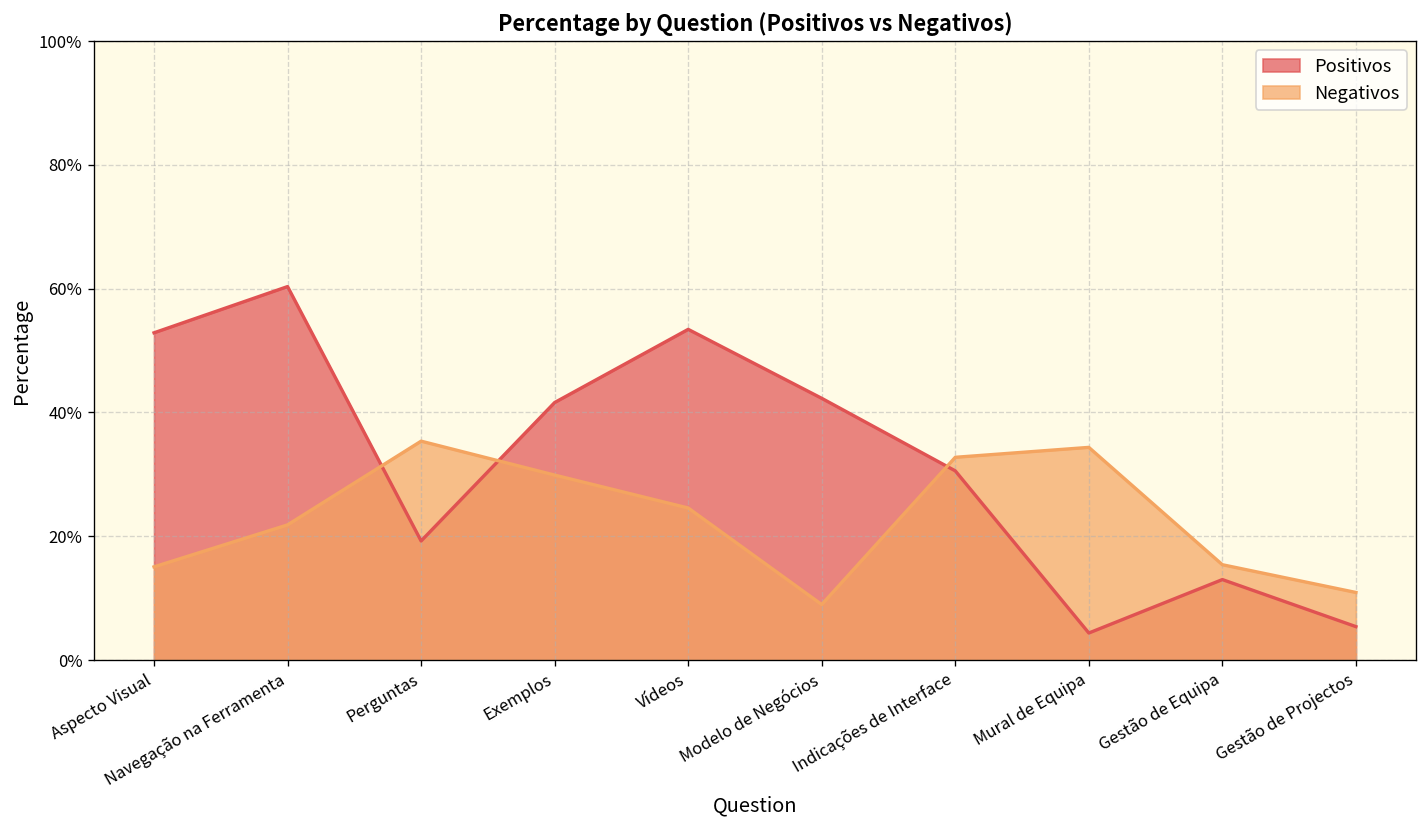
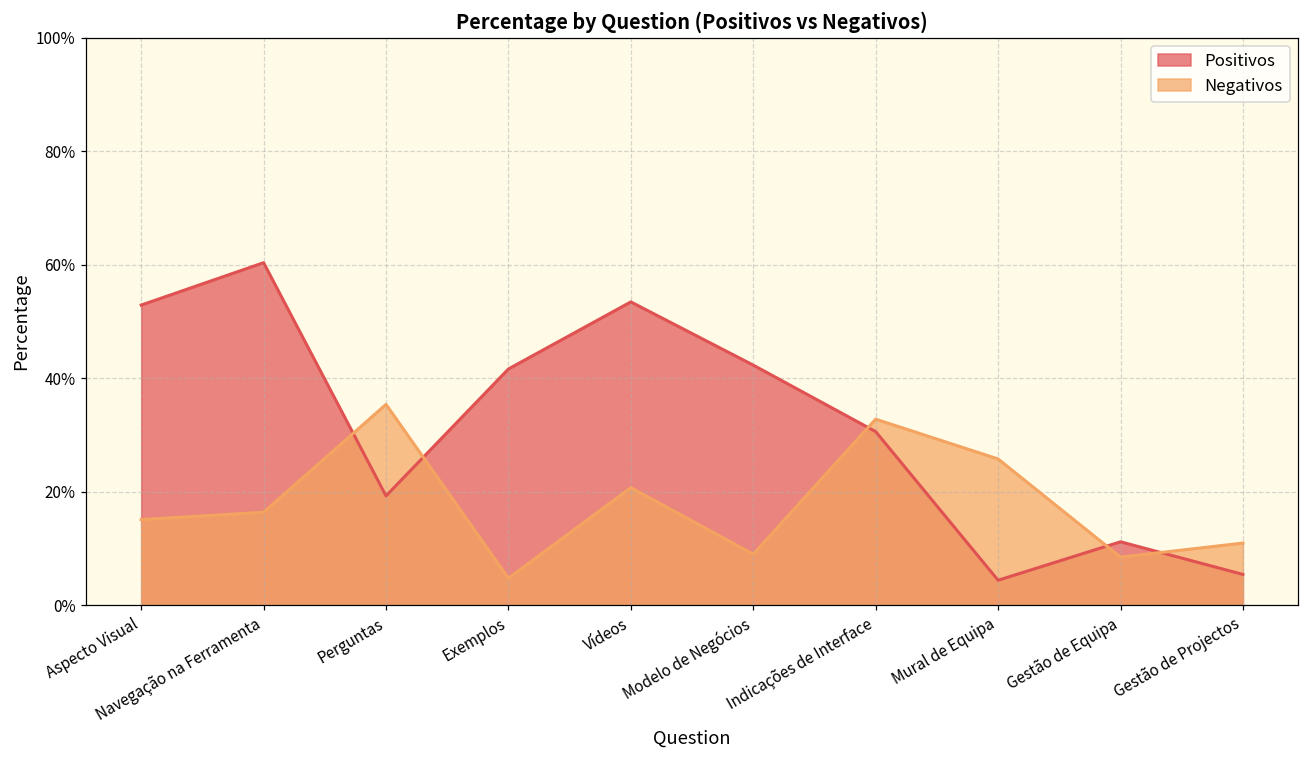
Negativos, Navegação na Ferramenta: 22% -> 16%
Negativos, Exemplos: 30% -> 5%
Negativos, Vídeos: 25% -> 21%
Negativos, Mural de Equipa: 34% -> 26%
Positivos, Gestão de Equipa: 13% -> 11%
Negativos, Gestão de Equipa: 15% -> 8%
